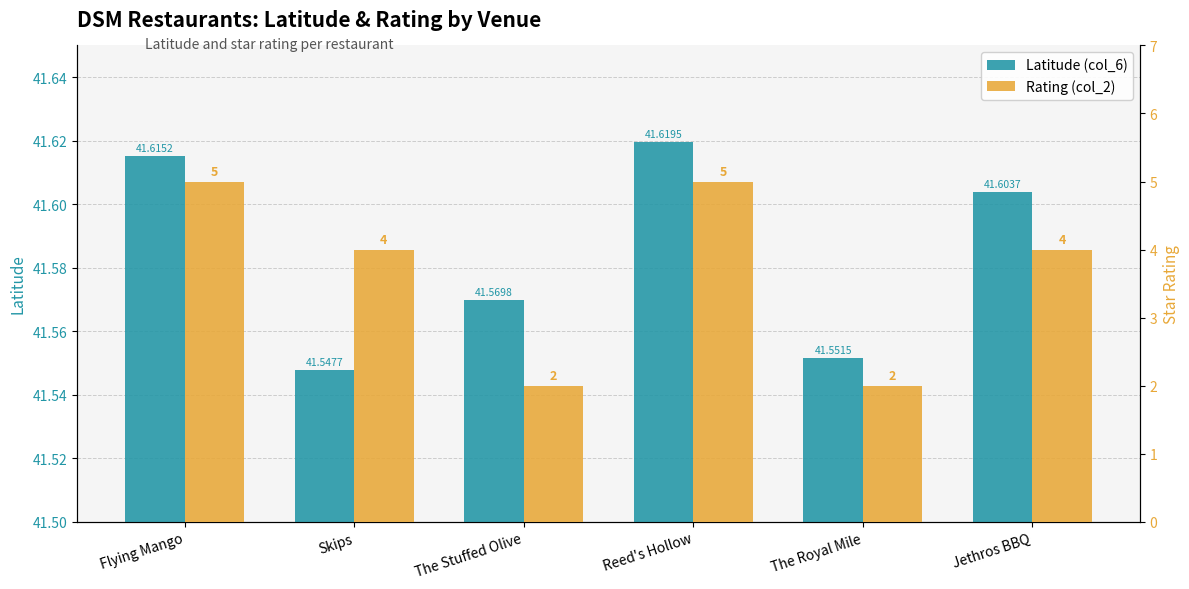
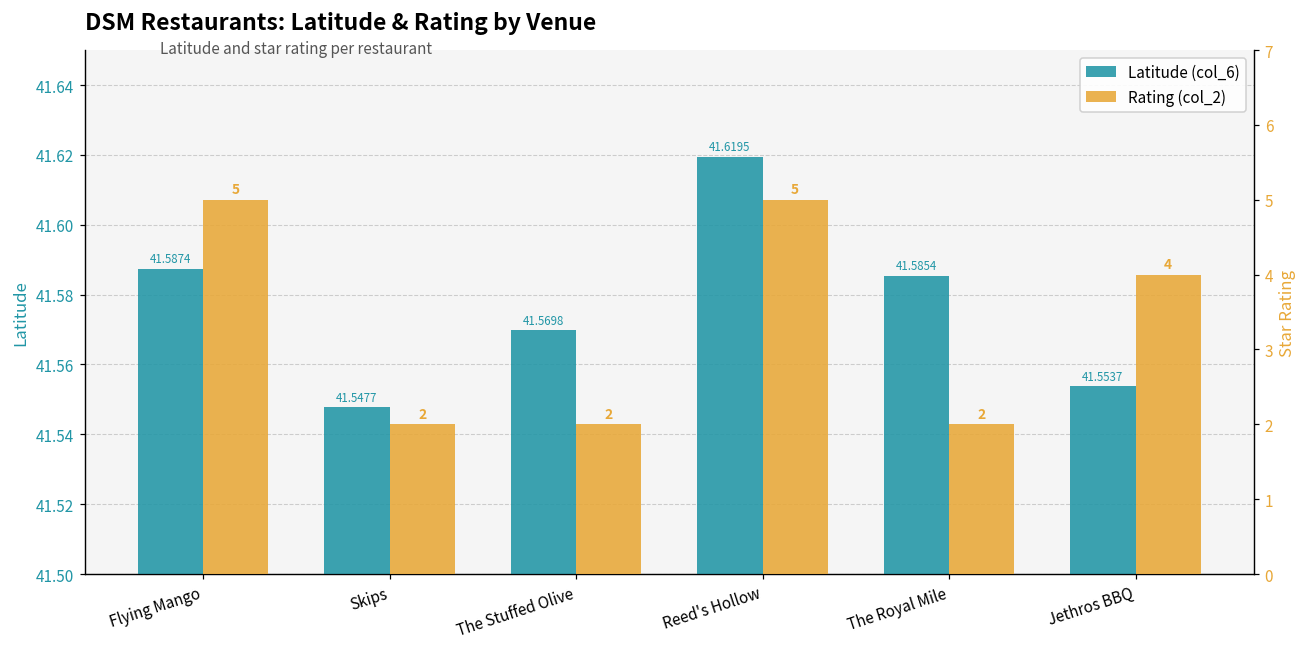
Latitude (col_6), Flying Mango: 41.6152 -> 41.5874
Latitude (col_6), The Royal Mile: 41.5515 -> 41.5854
Latitude (col_6), Jethros BBQ: 41.6037 -> 41.5537
Rating (col_2), Skips: 4 -> 2
